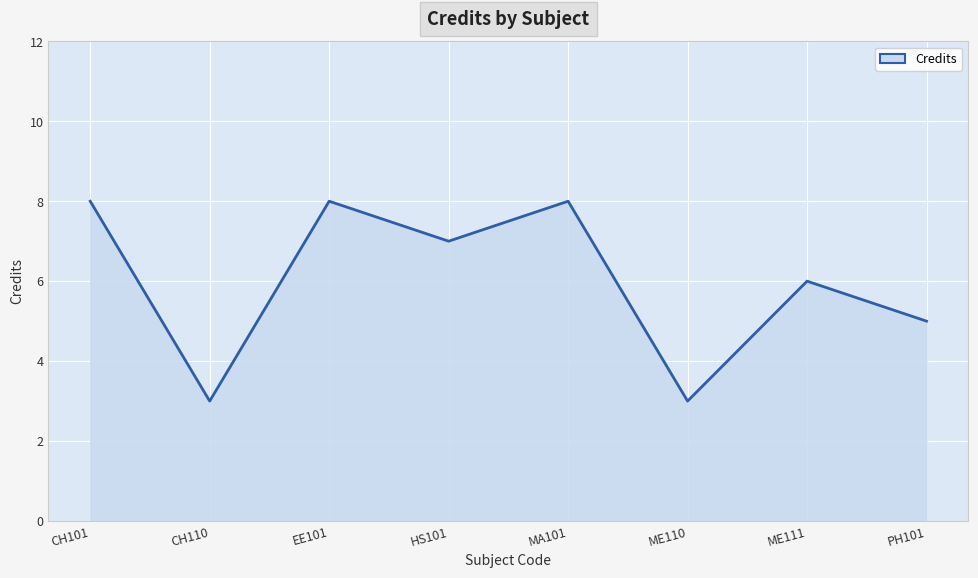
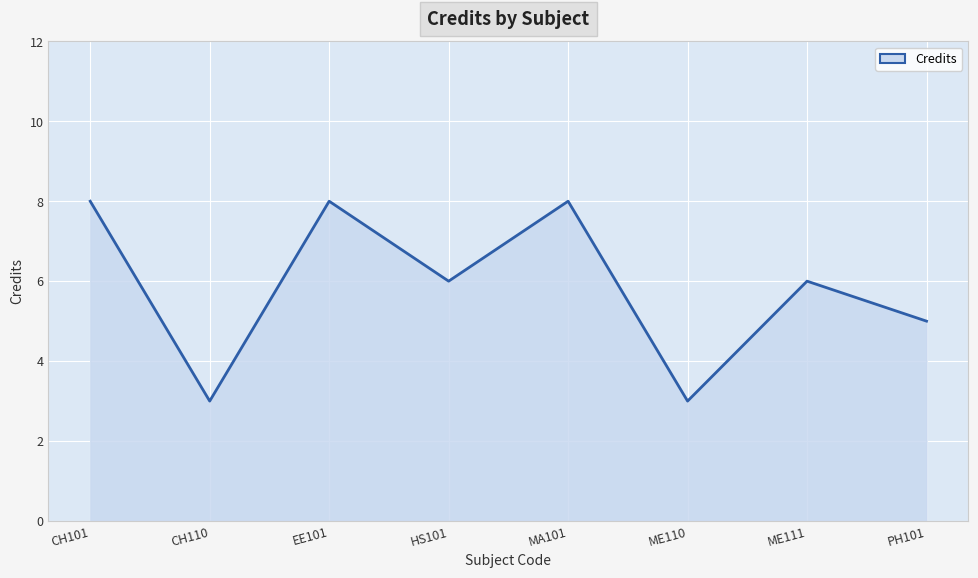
HS101: 7 -> 6
